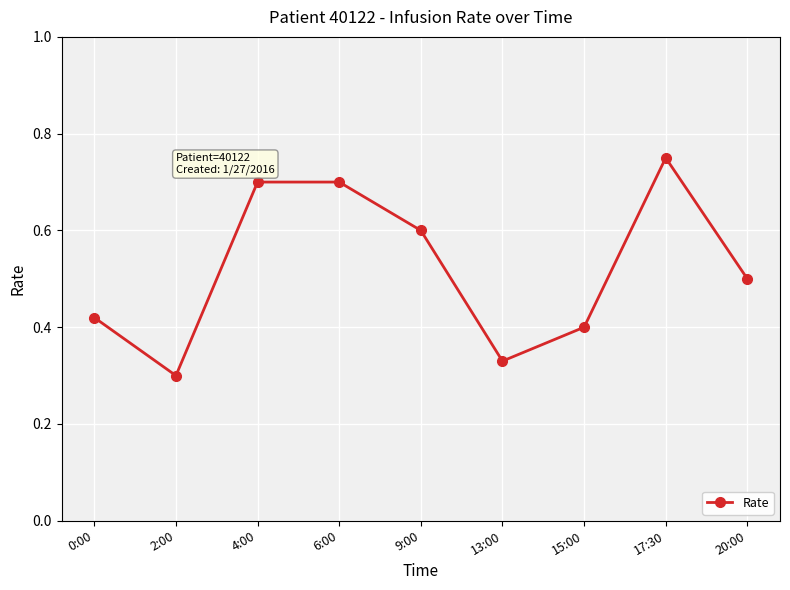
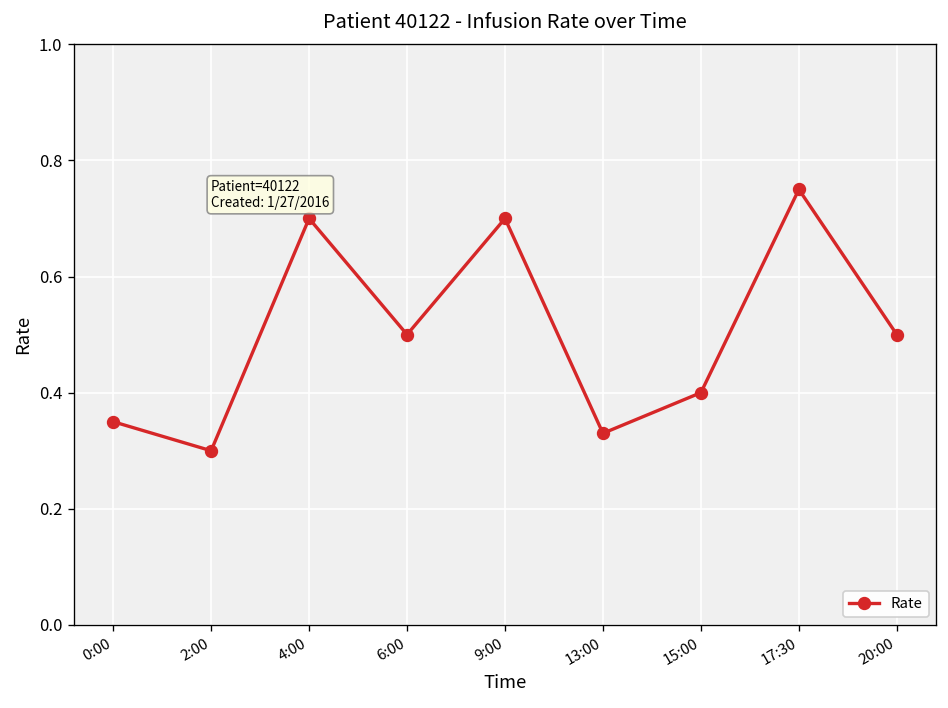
0:00: 0.42 -> 0.35
6:00: 0.7 -> 0.5
9:00: 0.6 -> 0.7
